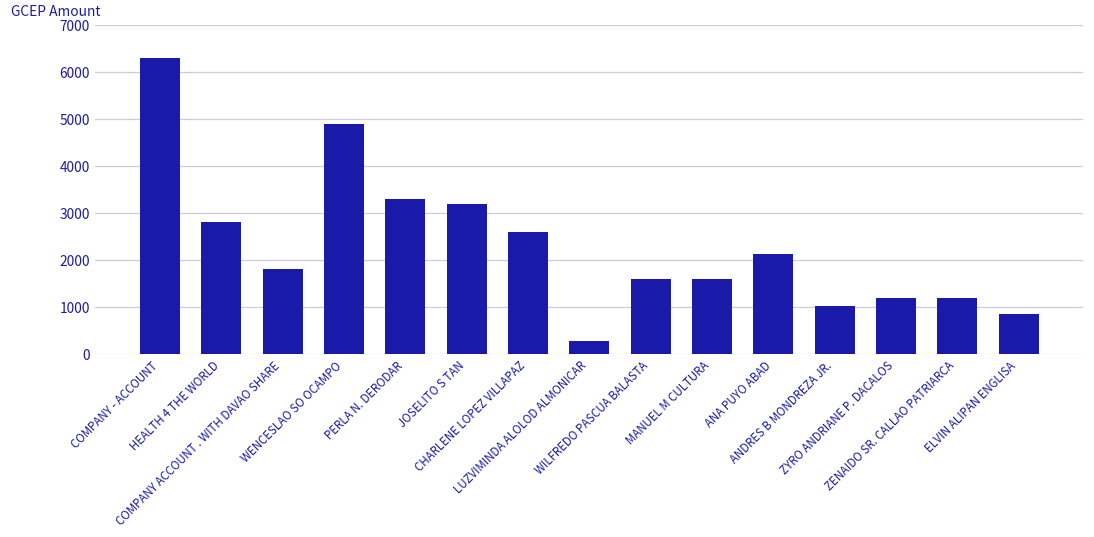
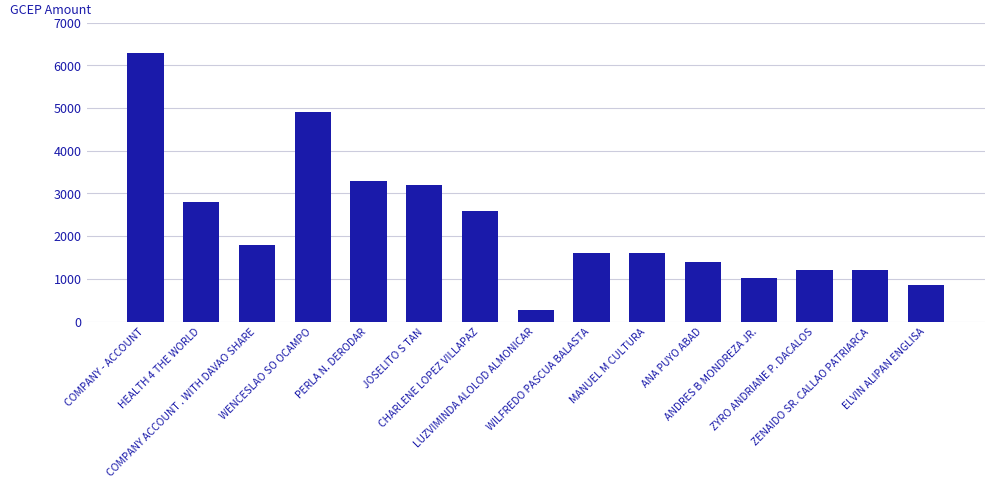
ANA PUYO ABAD: 2100 -> 1400
